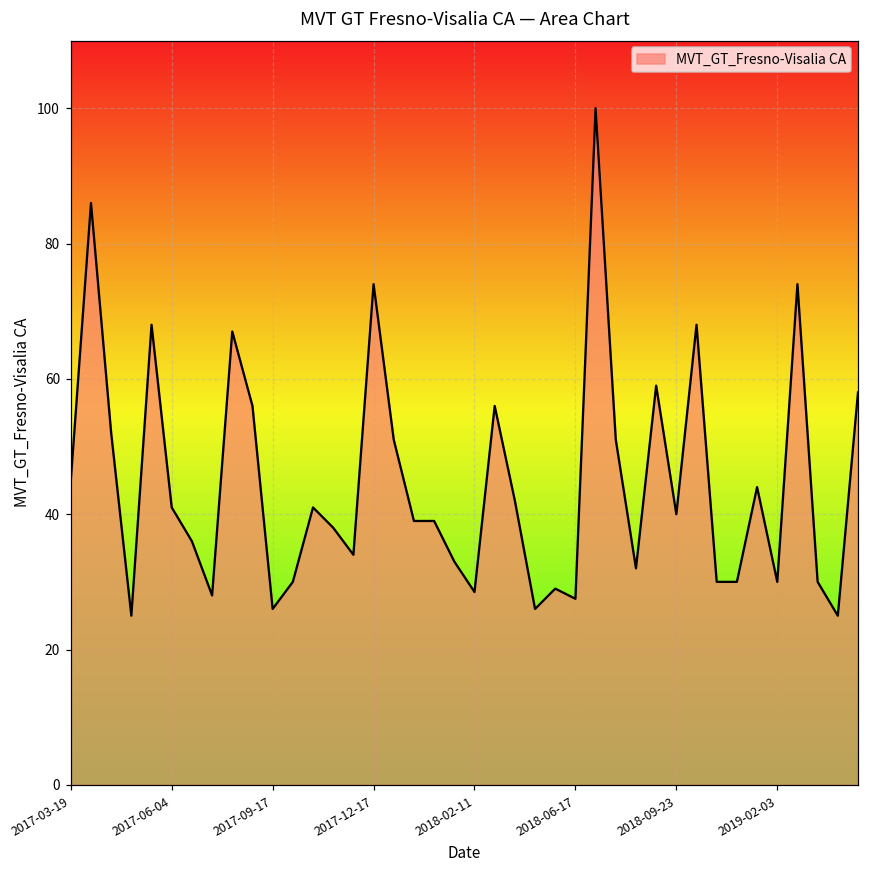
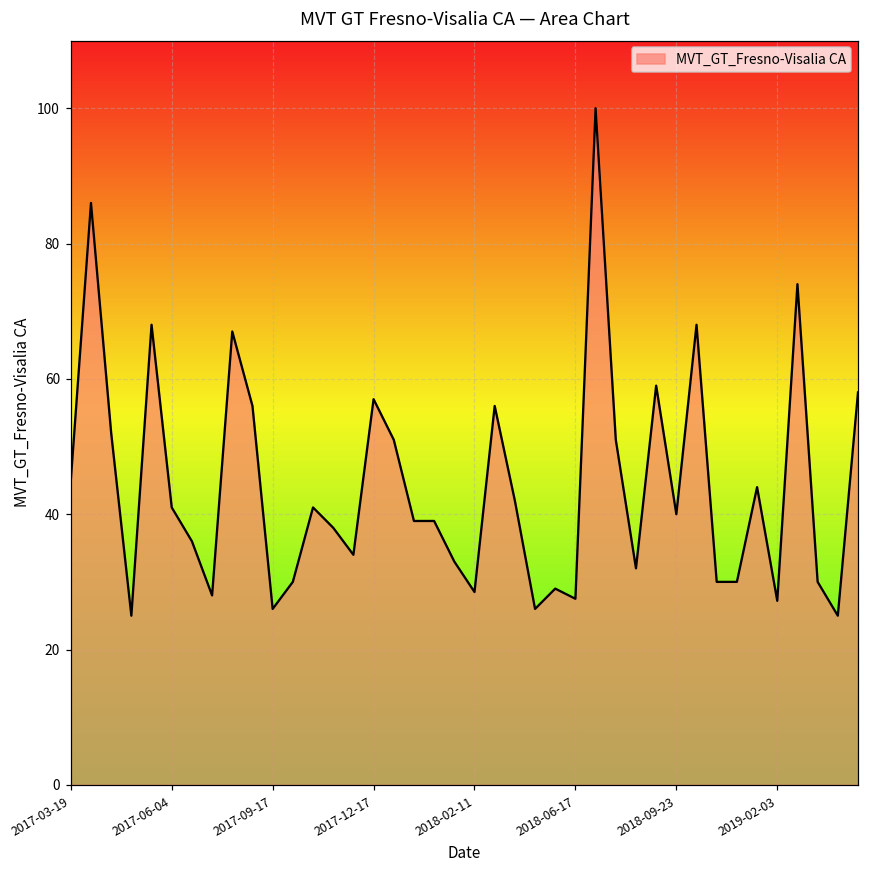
2017-12-17: 74 -> 57
2019-02-03: 30 -> 27
